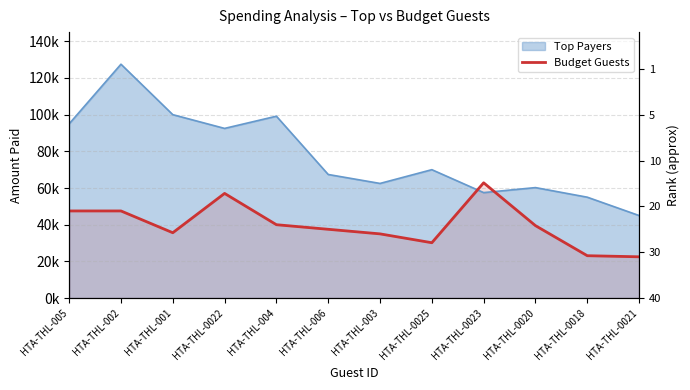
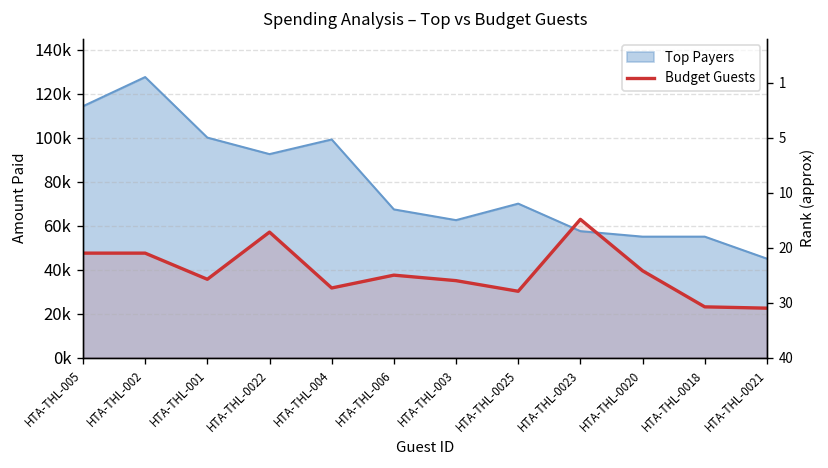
Top Payers, HTA-THL-005: 95000 -> 114000
Budget Guests, HTA-THL-004: 40000 -> 32000
Top Payers, HTA-THL-0020: 60000 -> 55000
